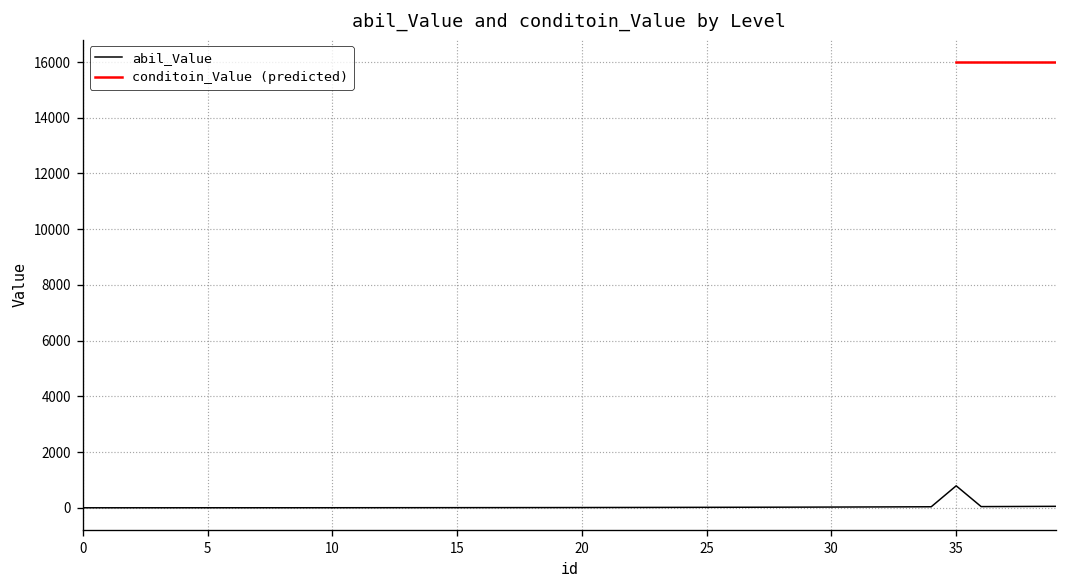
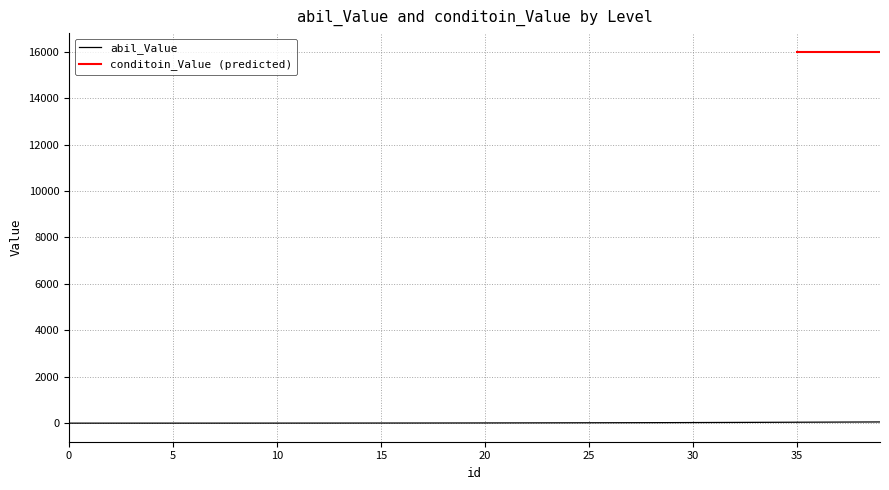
abil_Value, 35: 800 -> 0
